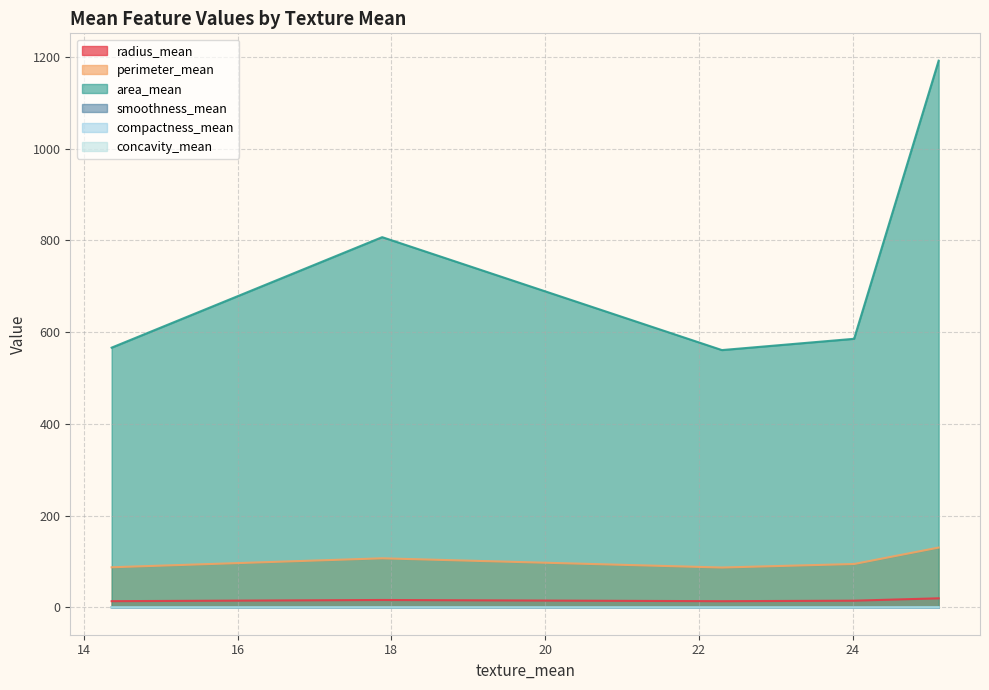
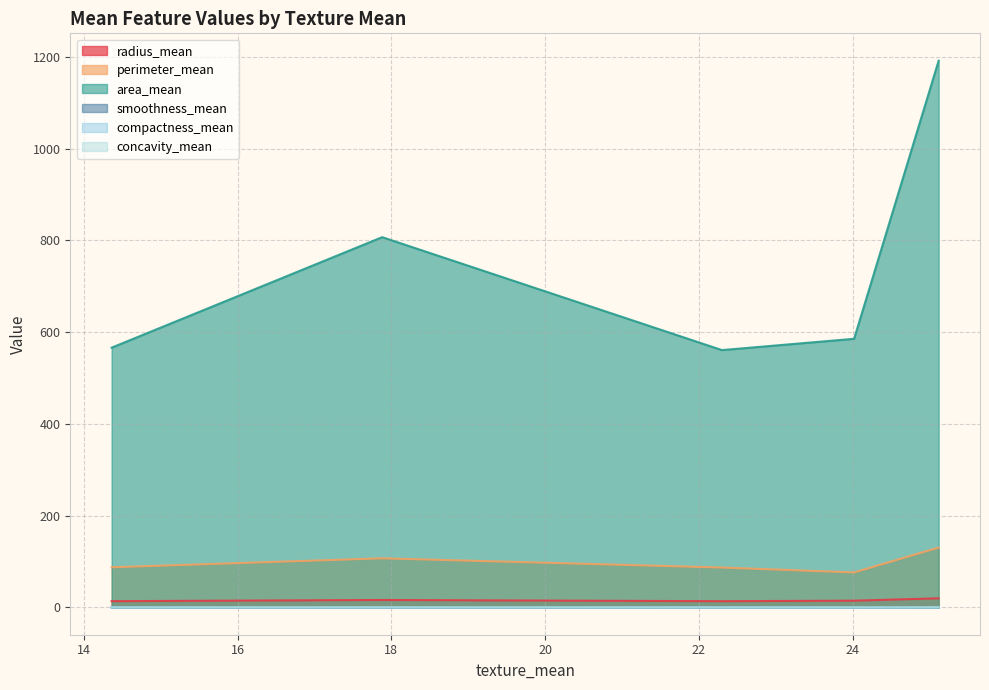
perimeter_mean, 24: 90 -> 80
